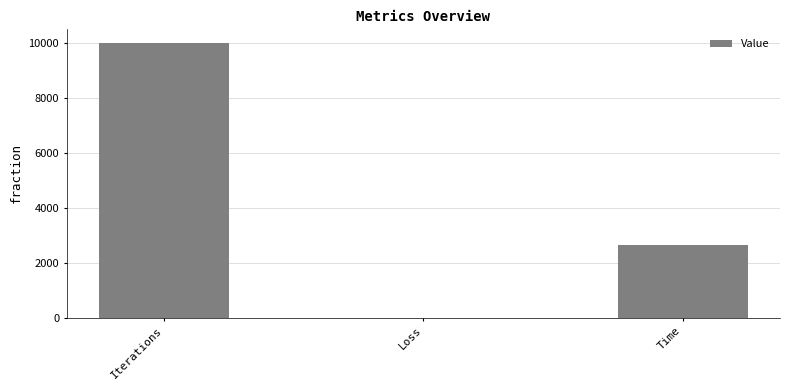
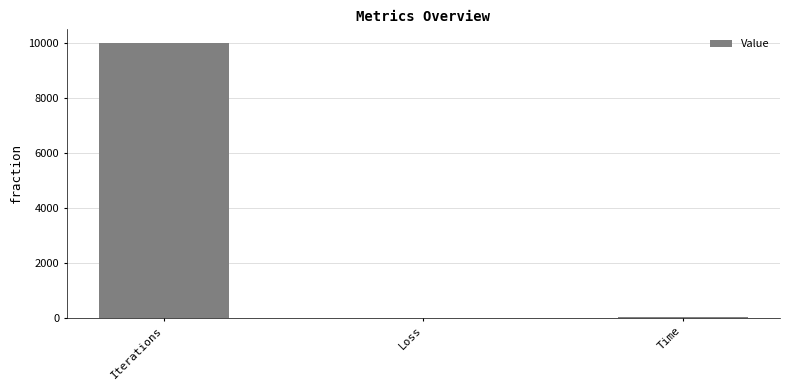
Time: 2600 -> 0
